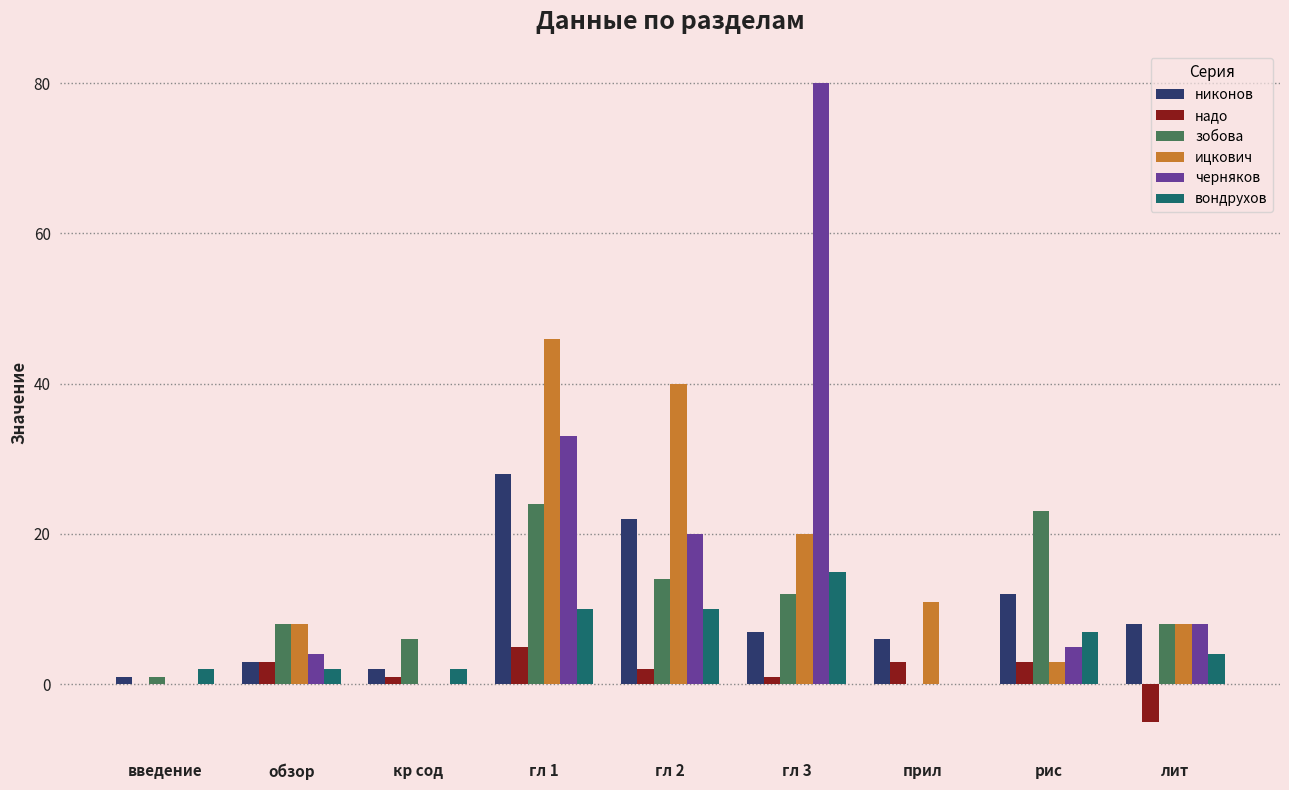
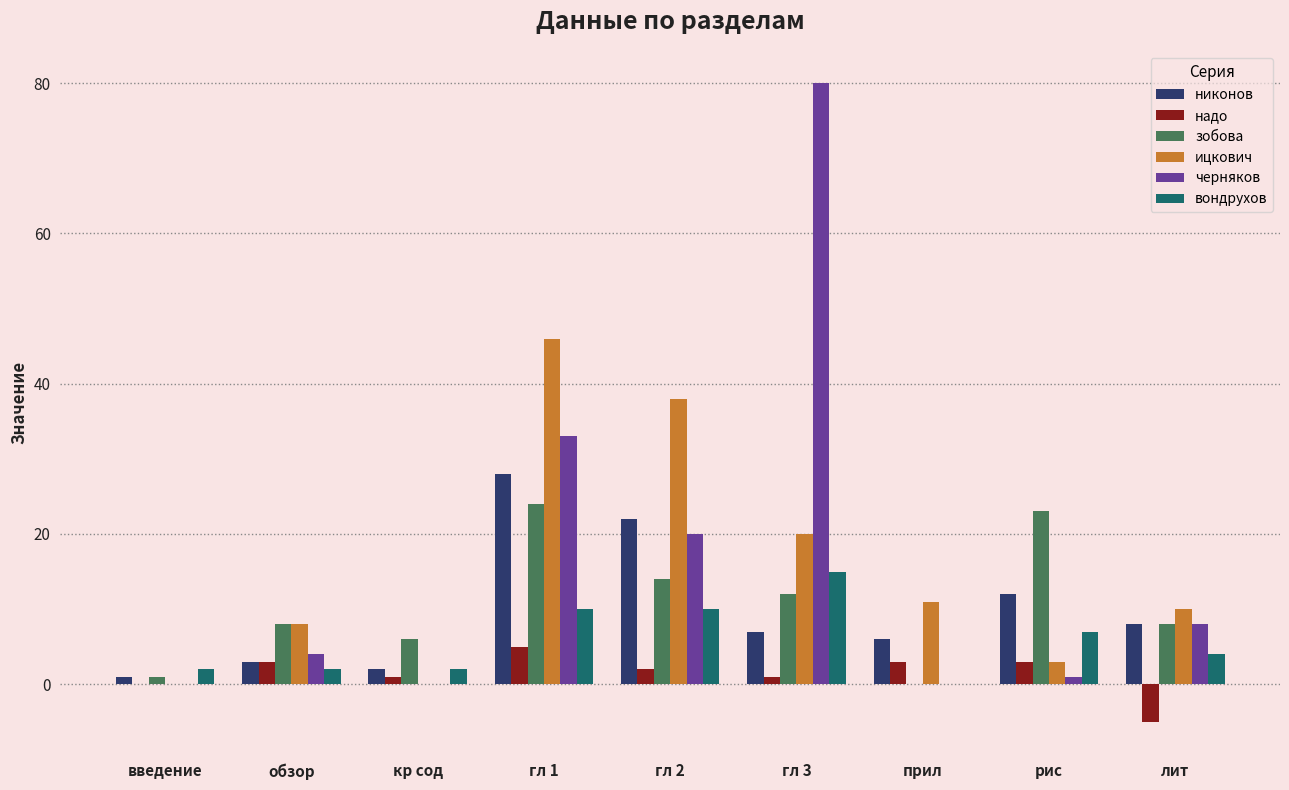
ицкович, гл 2: 40 -> 38
черняков, рис: 5 -> 1
ицкович, лит: 8 -> 10
